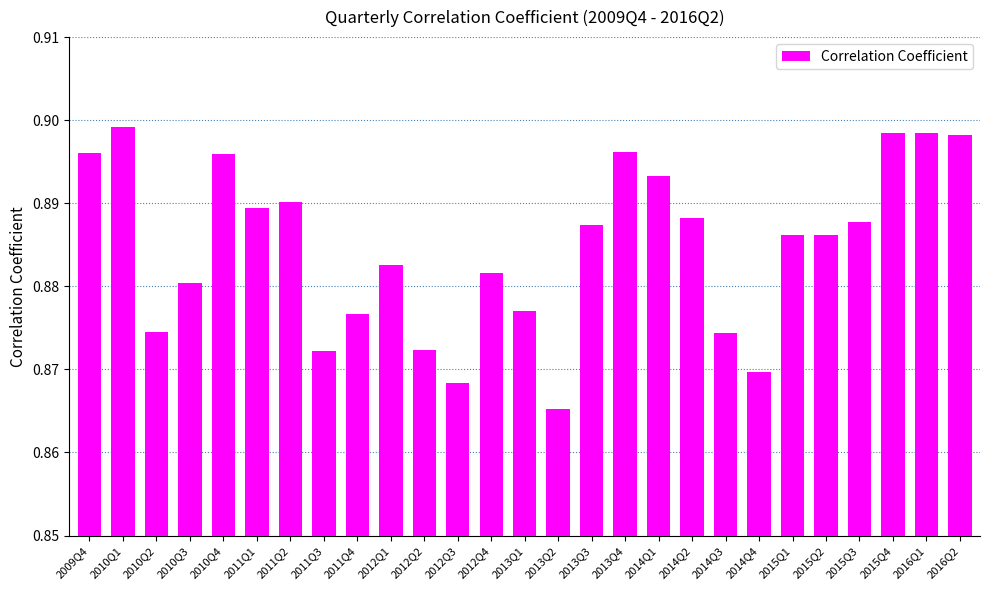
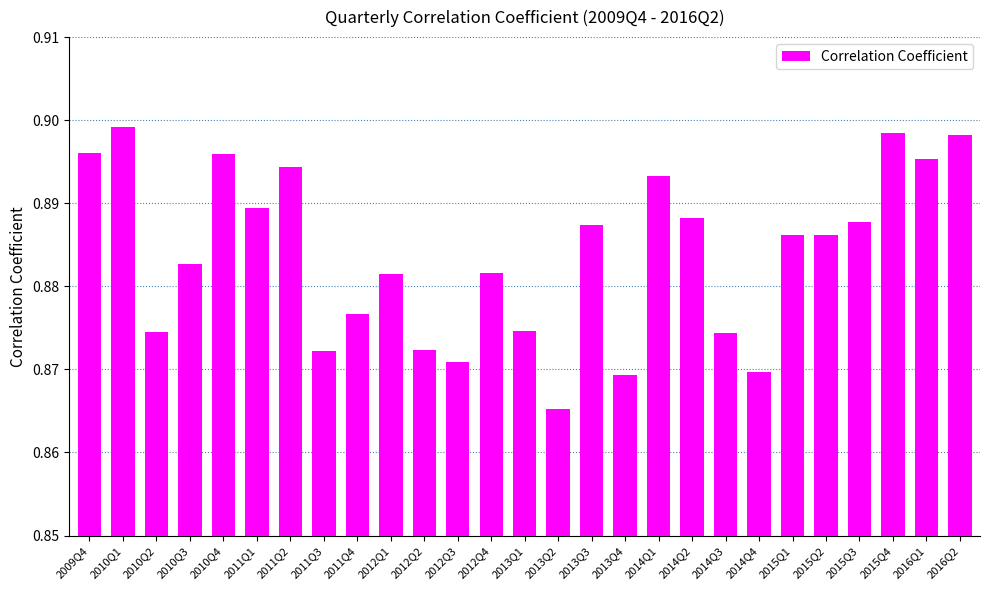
2010Q3: 0.880 -> 0.883
2011Q2: 0.890 -> 0.894
2012Q1: 0.883 -> 0.881
2012Q3: 0.868 -> 0.871
2013Q1: 0.877 -> 0.875
2013Q4: 0.896 -> 0.869
2016Q1: 0.898 -> 0.895
